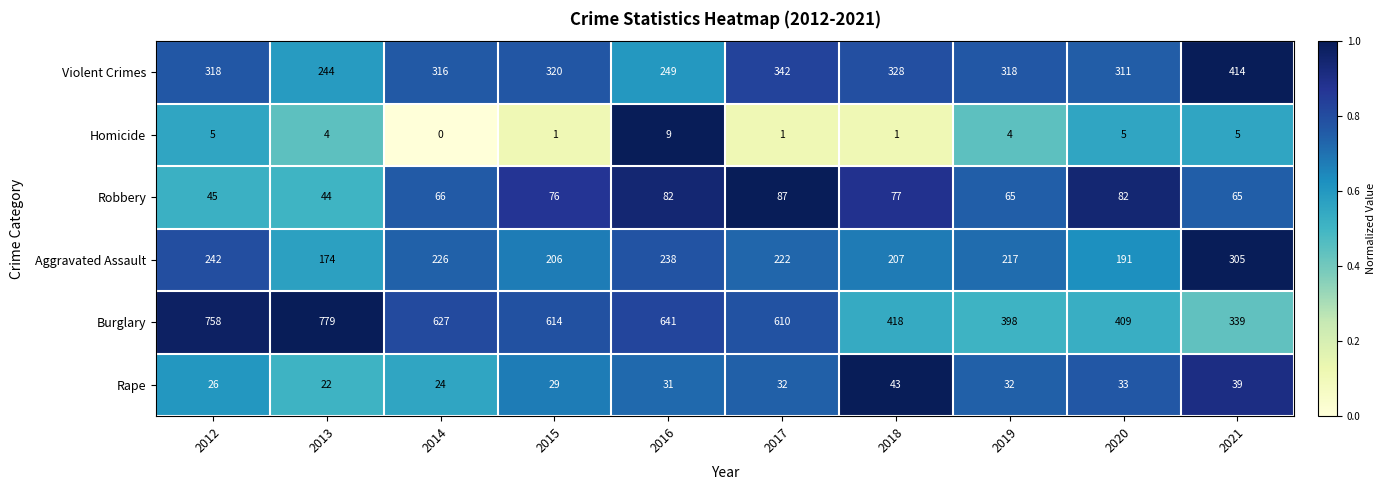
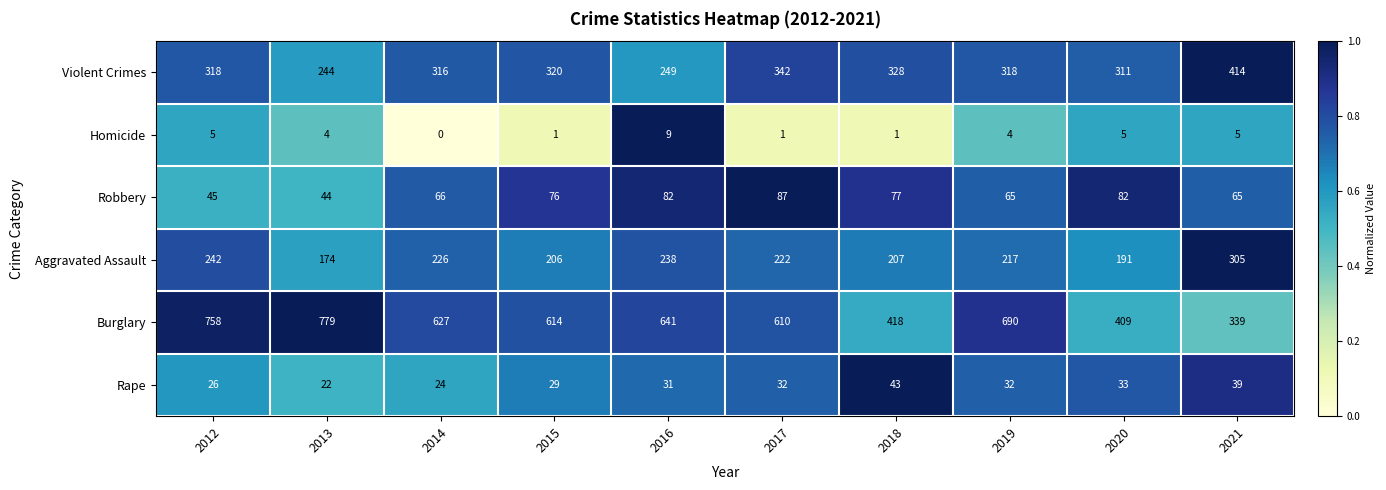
Burglary, 2019: 398 -> 690
